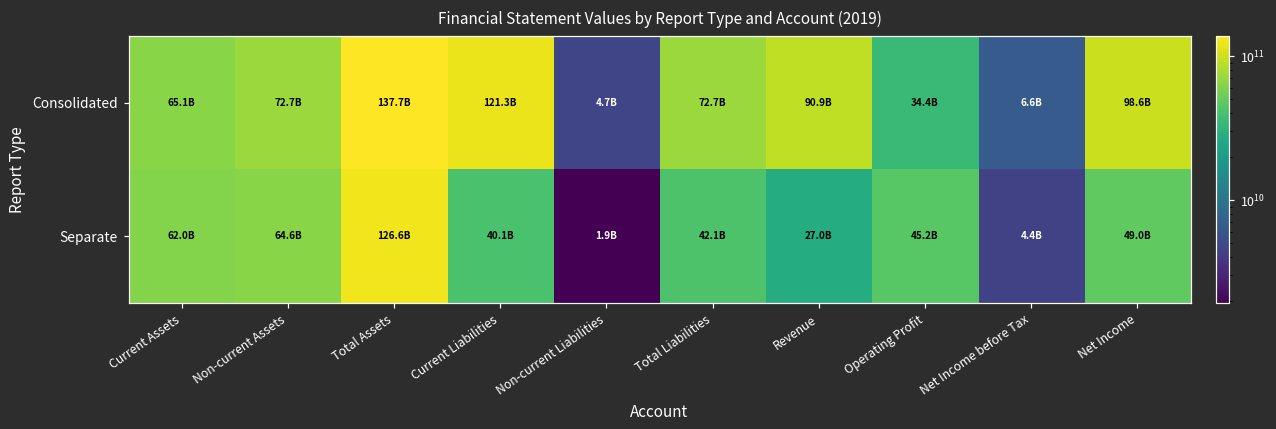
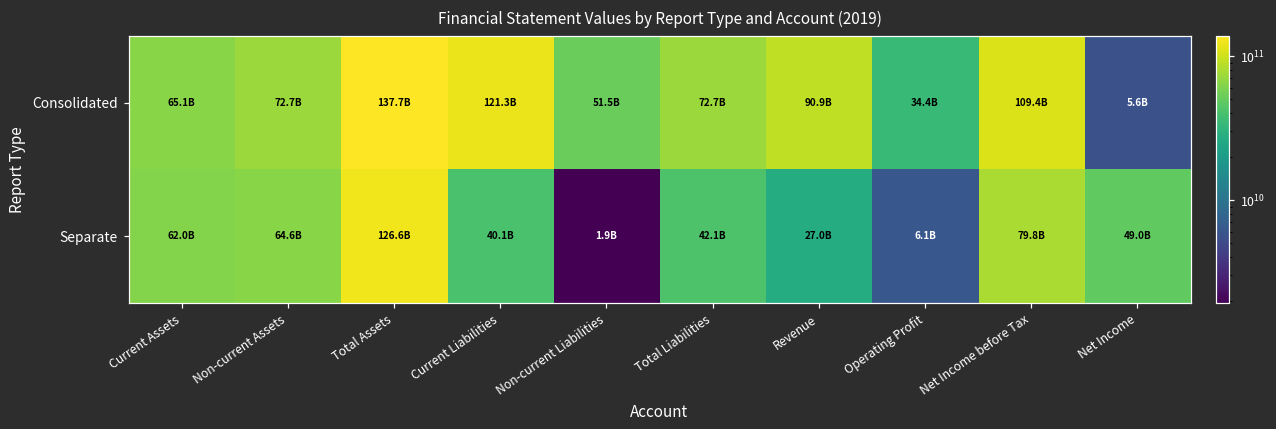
Consolidated, Non-current Liabilities: 4.7B -> 51.5B
Consolidated, Net Income before Tax: 6.6B -> 109.4B
Consolidated, Net Income: 98.6B -> 5.6B
Separate, Operating Profit: 45.2B -> 6.1B
Separate, Net Income before Tax: 4.4B -> 79.8B
